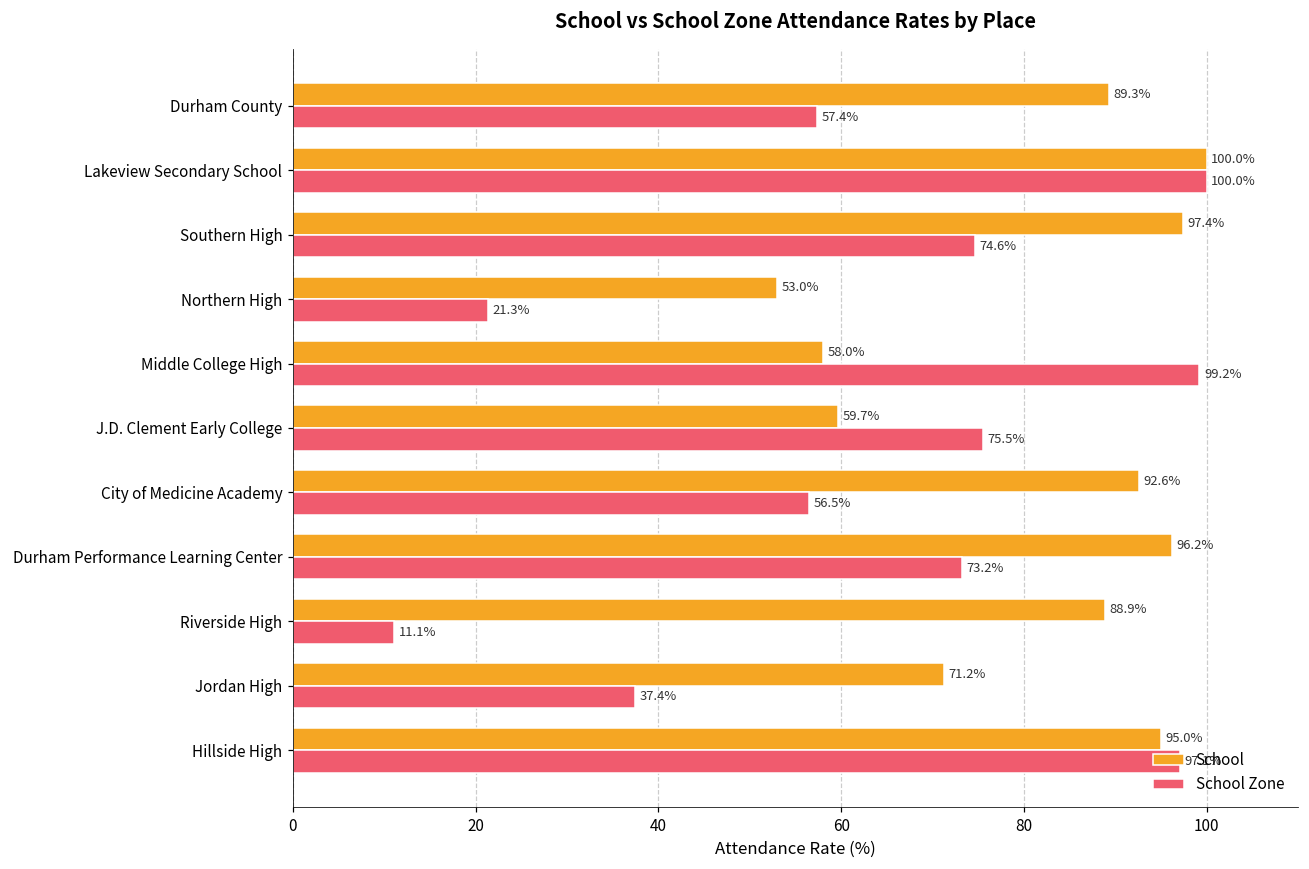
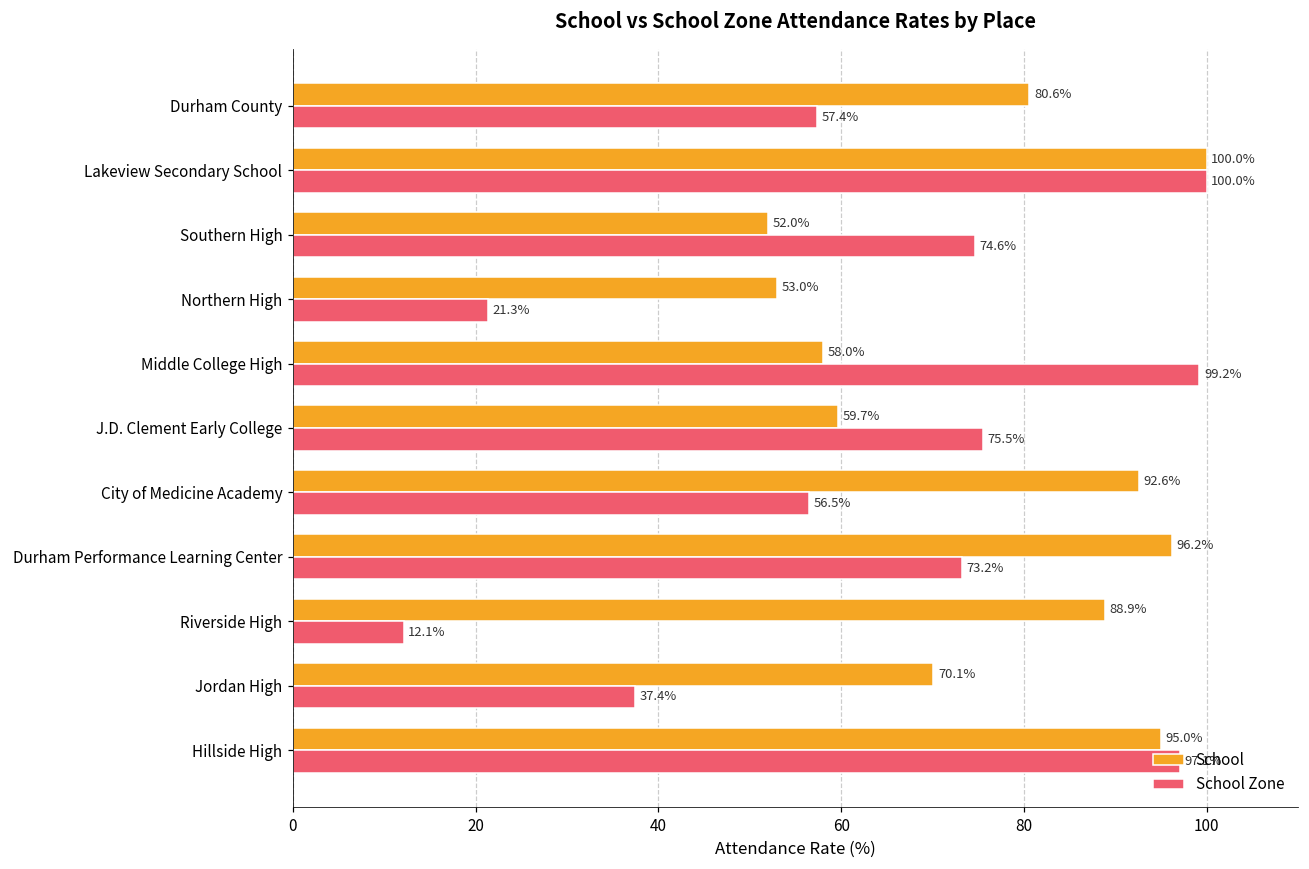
School, Durham County: 89.3% -> 80.6%
School, Southern High: 97.4% -> 52.0%
School Zone, Riverside High: 11.1% -> 12.1%
School, Jordan High: 71.2% -> 70.1%
